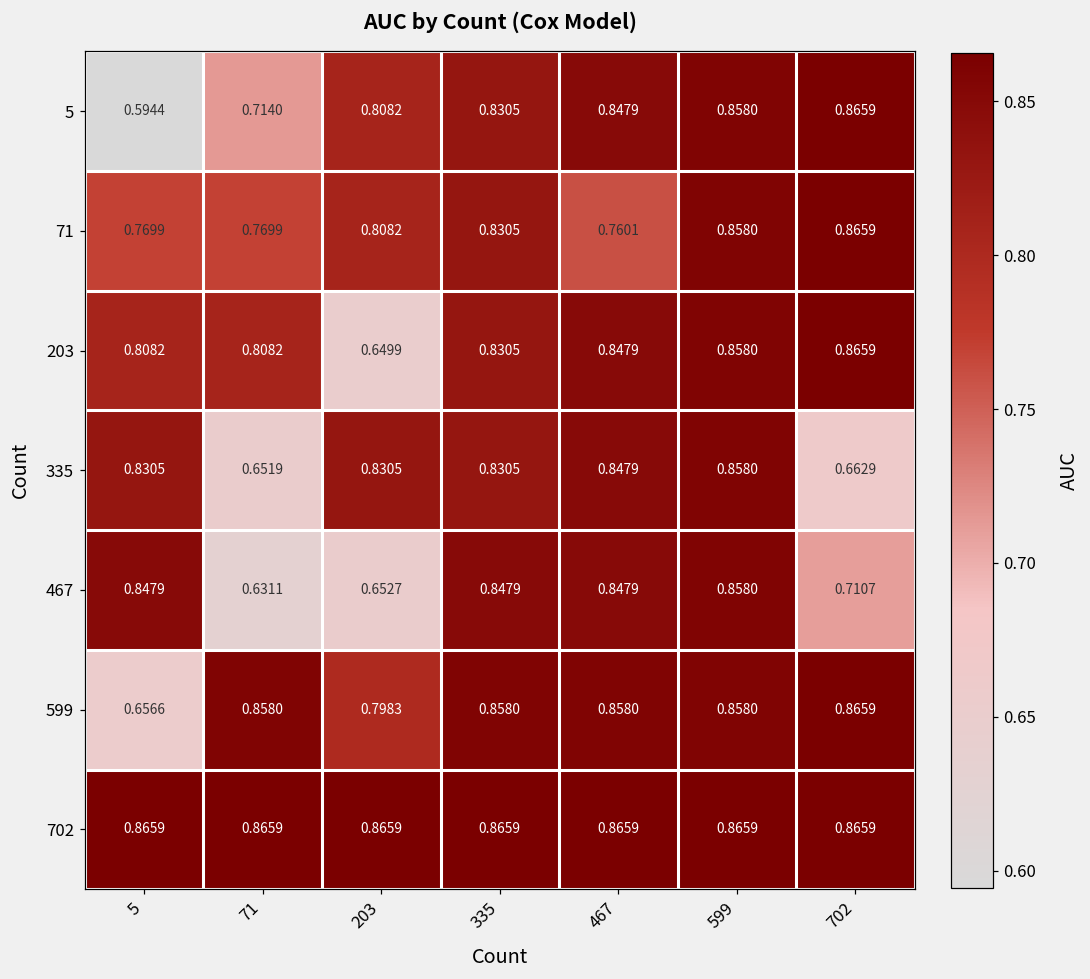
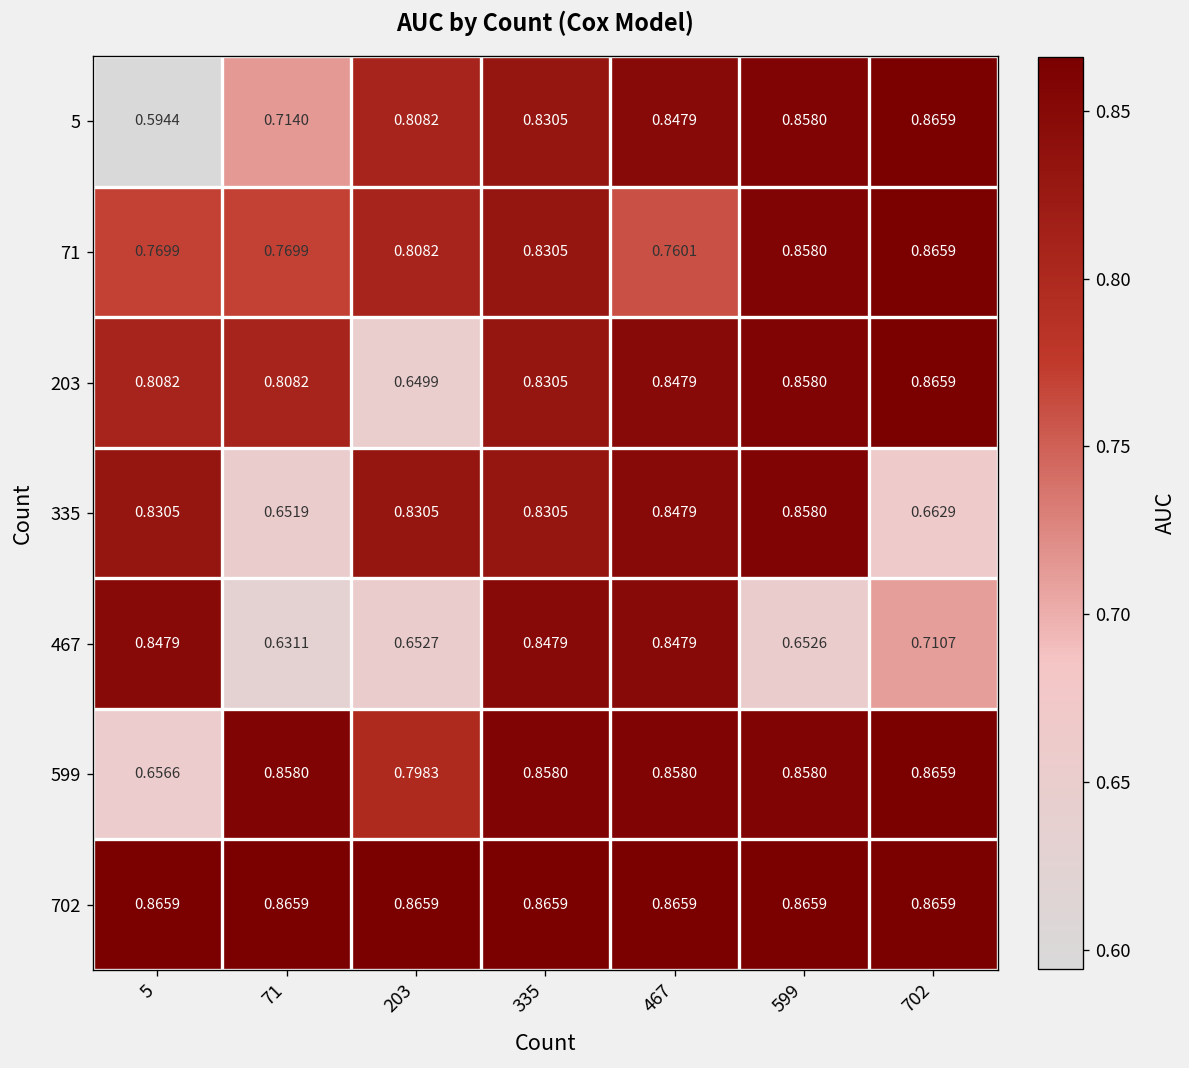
467, 599: 0.8580 -> 0.6526
